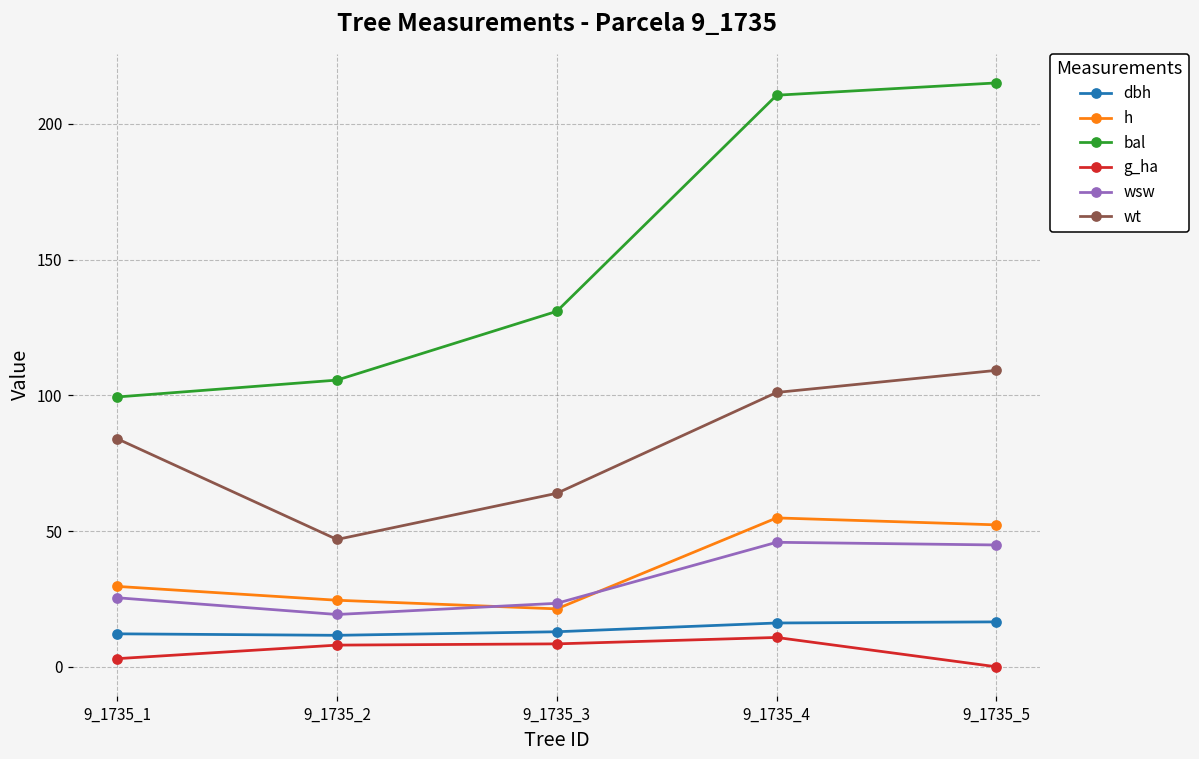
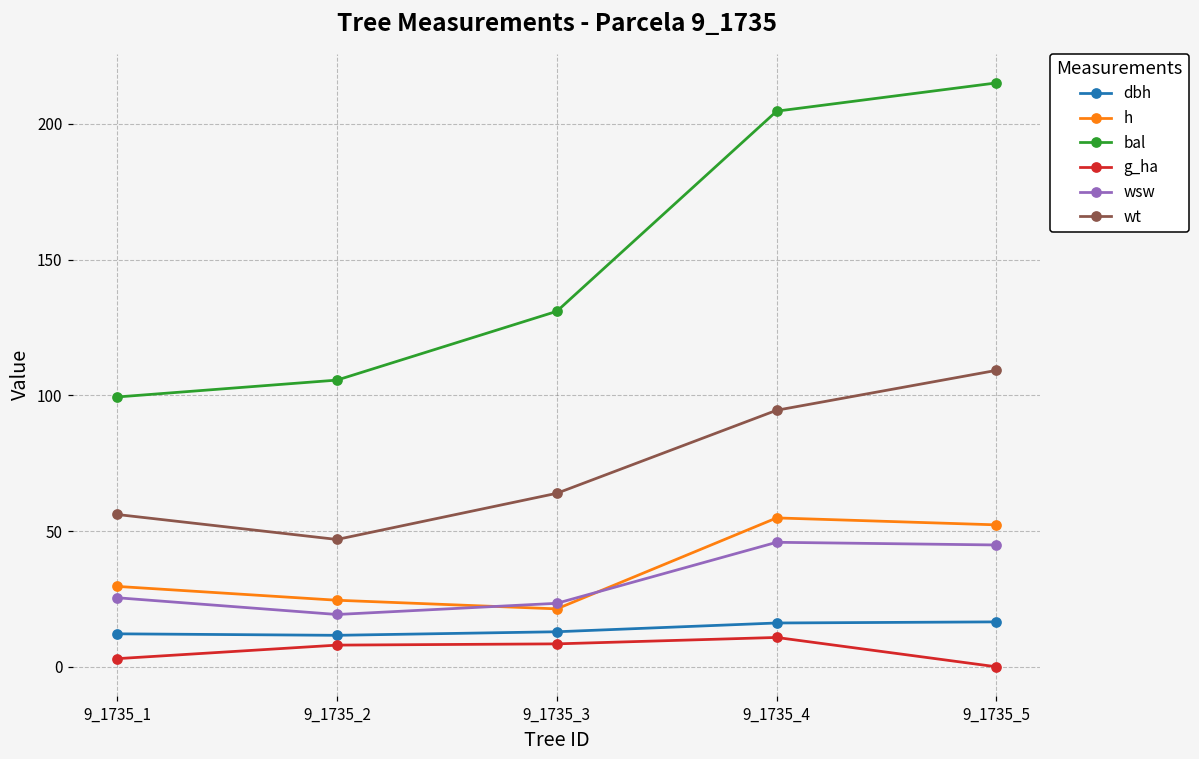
wt, 9_1735_1: 84 -> 56
bal, 9_1735_4: 211 -> 205
wt, 9_1735_4: 101 -> 95
